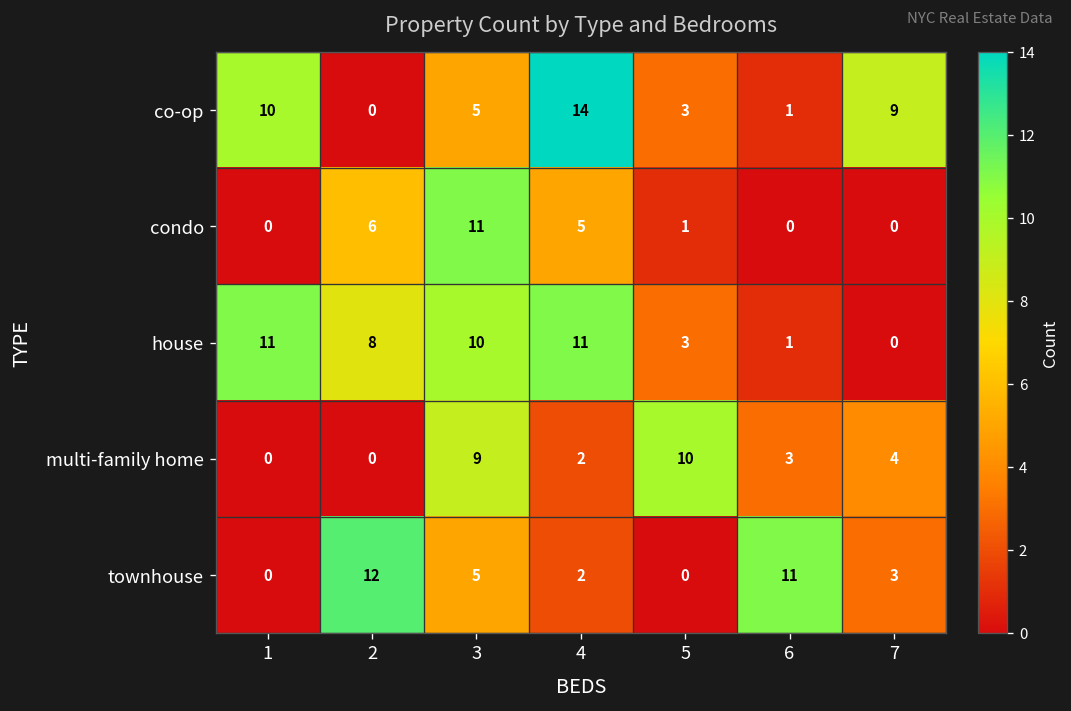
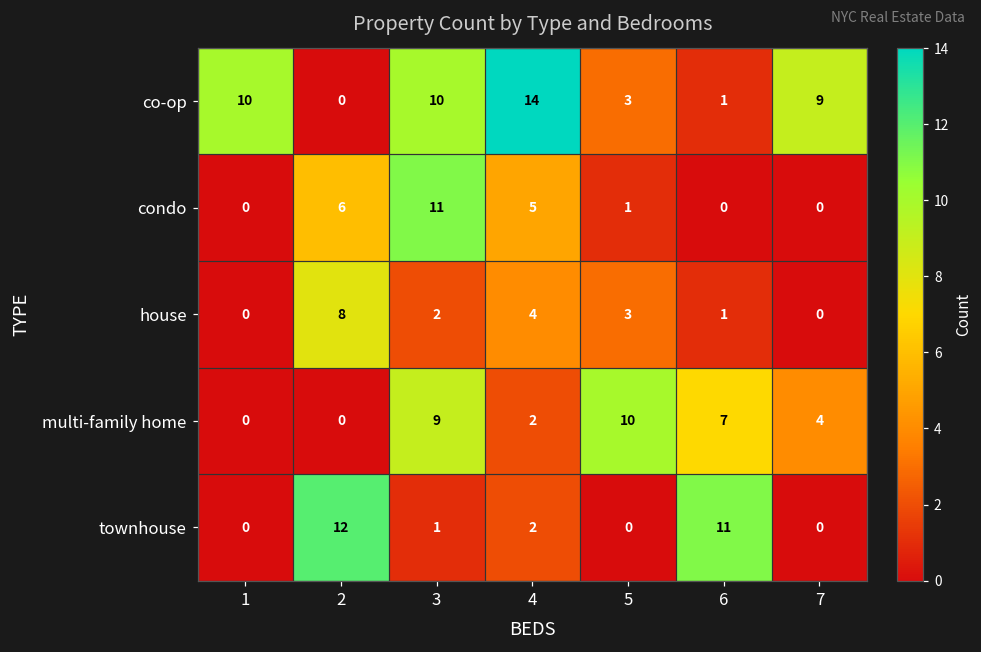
co-op, 3: 5 -> 10
house, 1: 11 -> 0
house, 3: 10 -> 2
house, 4: 11 -> 4
multi-family home, 6: 3 -> 7
townhouse, 3: 5 -> 1
townhouse, 7: 3 -> 0
